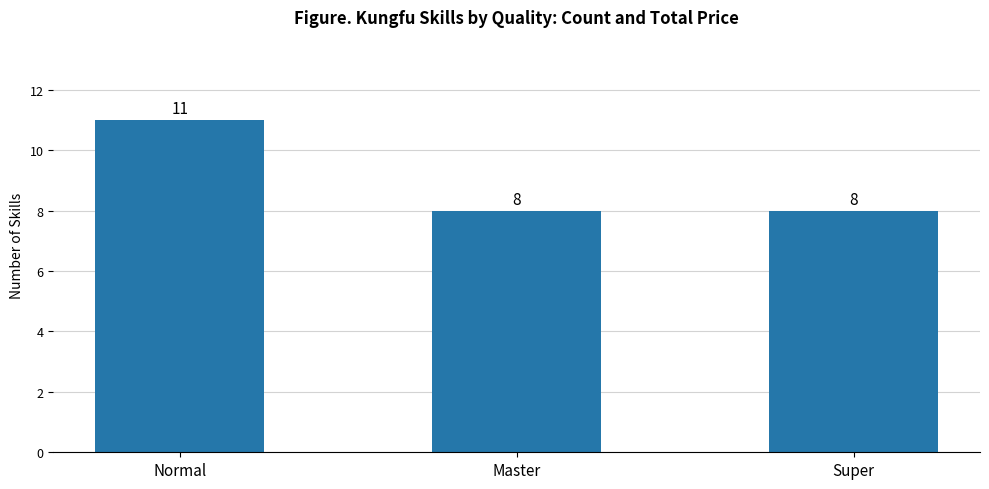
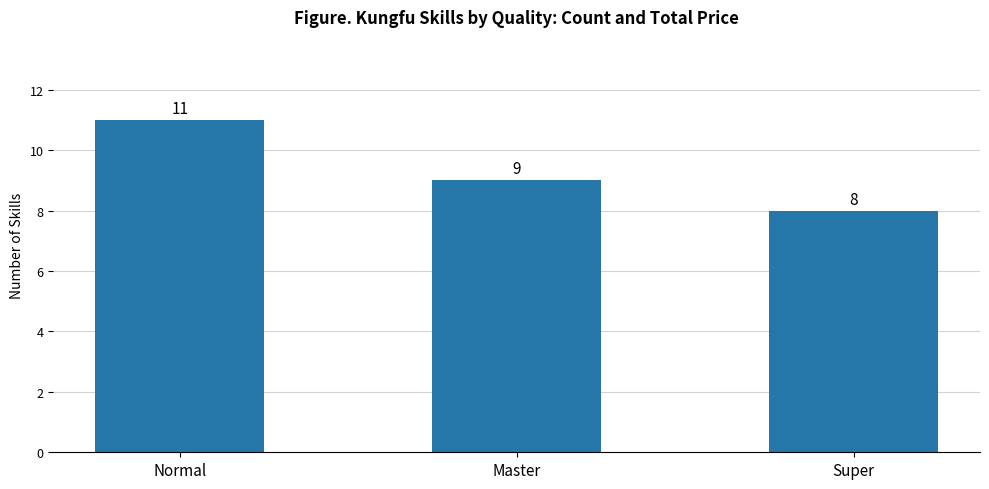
Master: 8 -> 9
